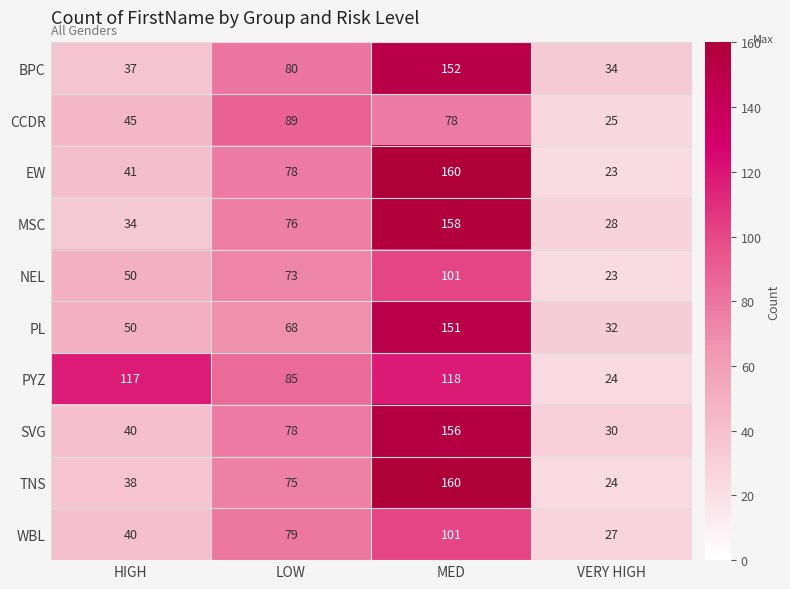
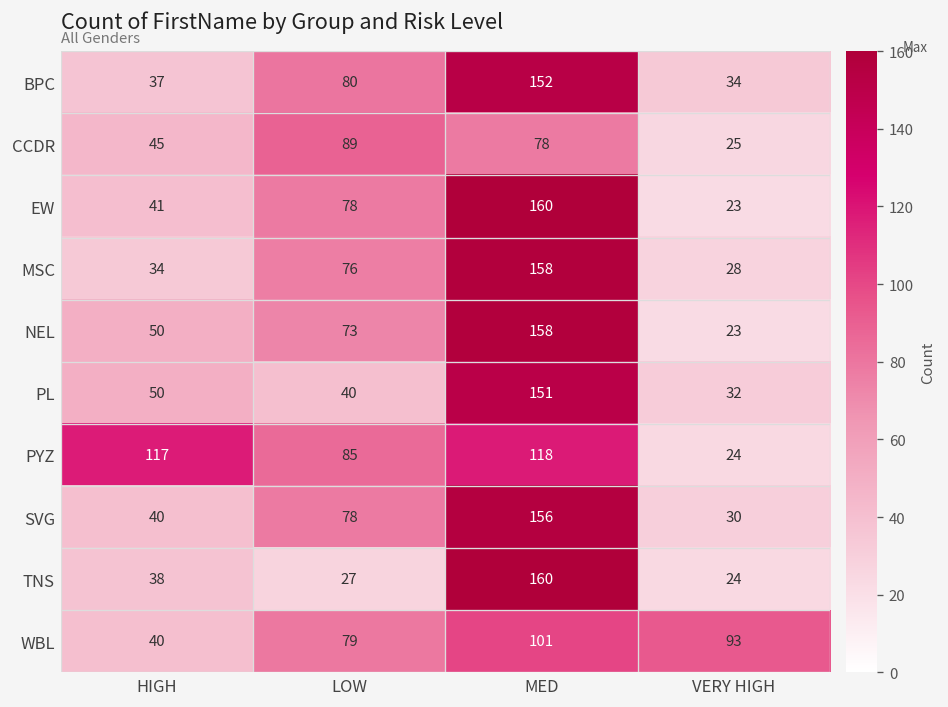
NEL, MED: 101 -> 158
PL, LOW: 68 -> 40
TNS, LOW: 75 -> 27
WBL, VERY HIGH: 27 -> 93
